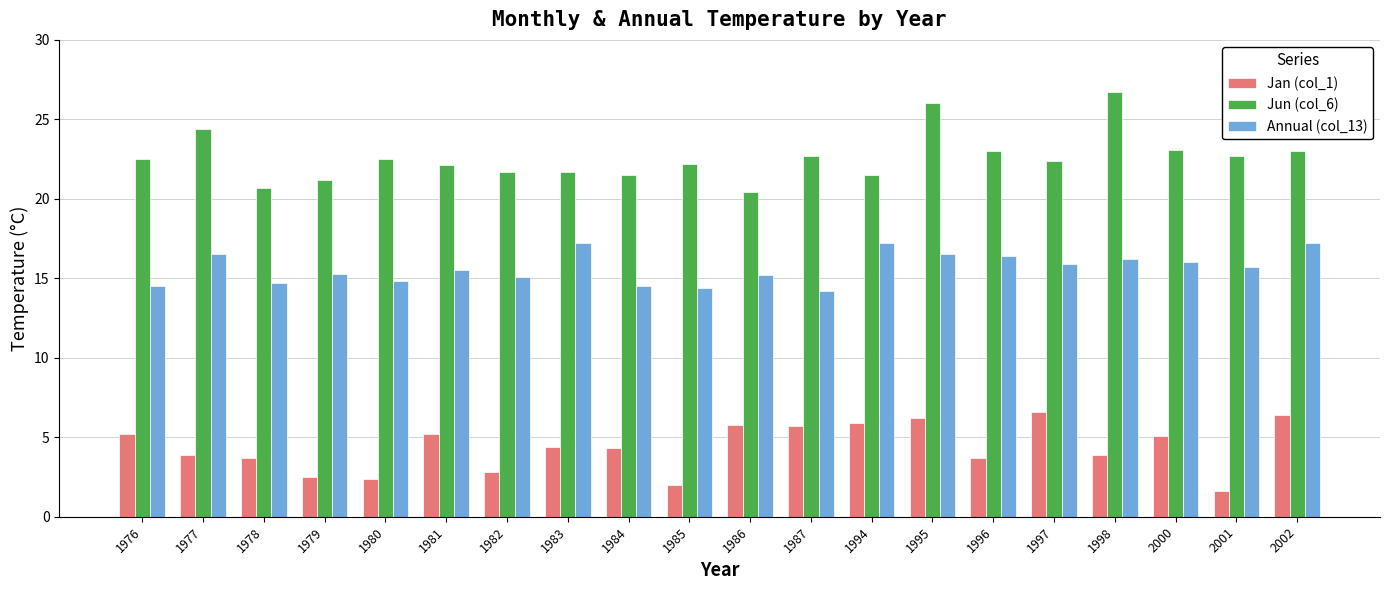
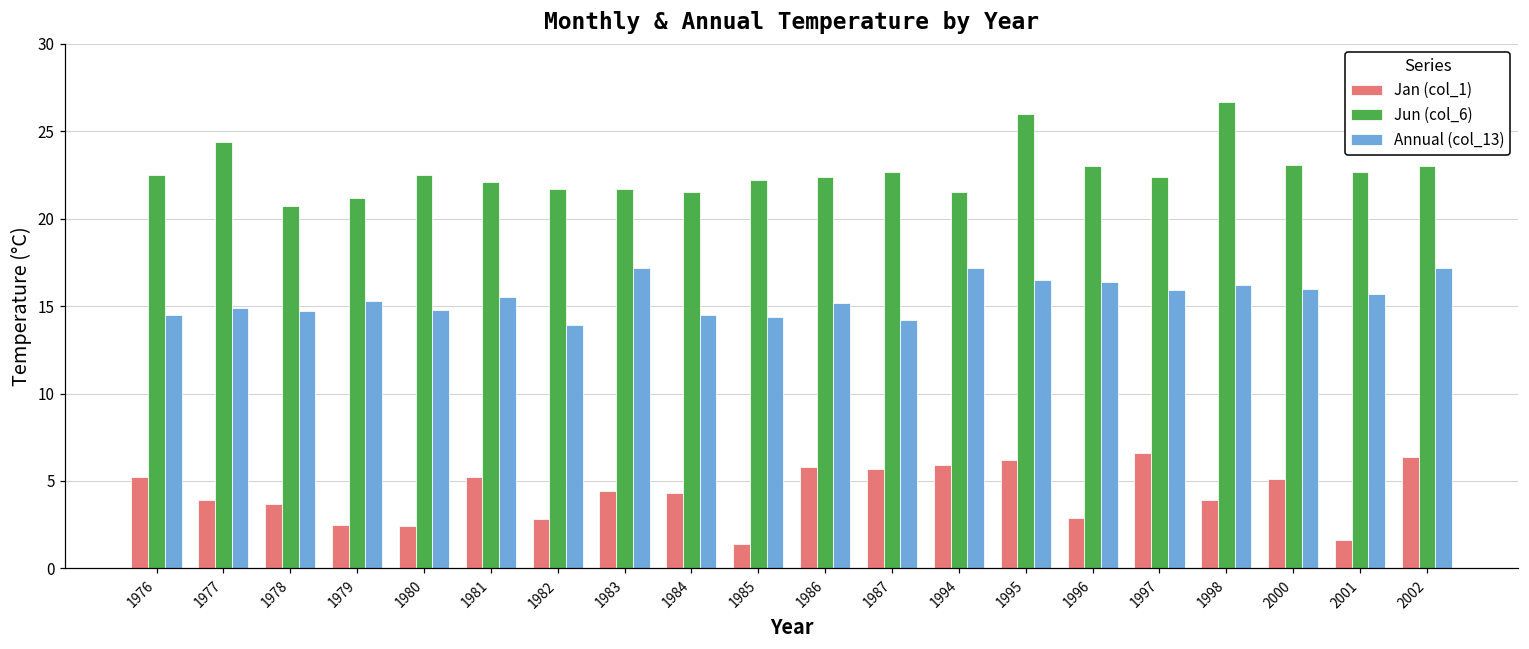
Annual (col_13), 1977: 16.5 -> 14.9
Annual (col_13), 1982: 15.1 -> 13.9
Jan (col_1), 1985: 2.0 -> 1.4
Jun (col_6), 1986: 20.4 -> 22.4
Jan (col_1), 1996: 3.7 -> 2.9
